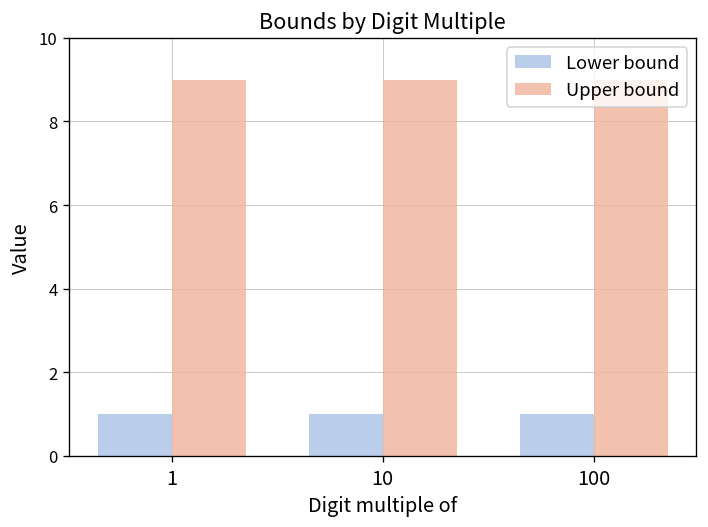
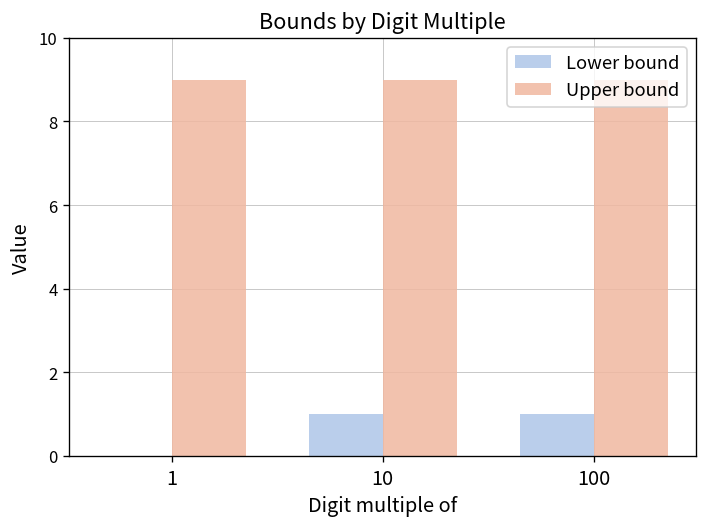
Lower bound, 1: 1 -> 0
